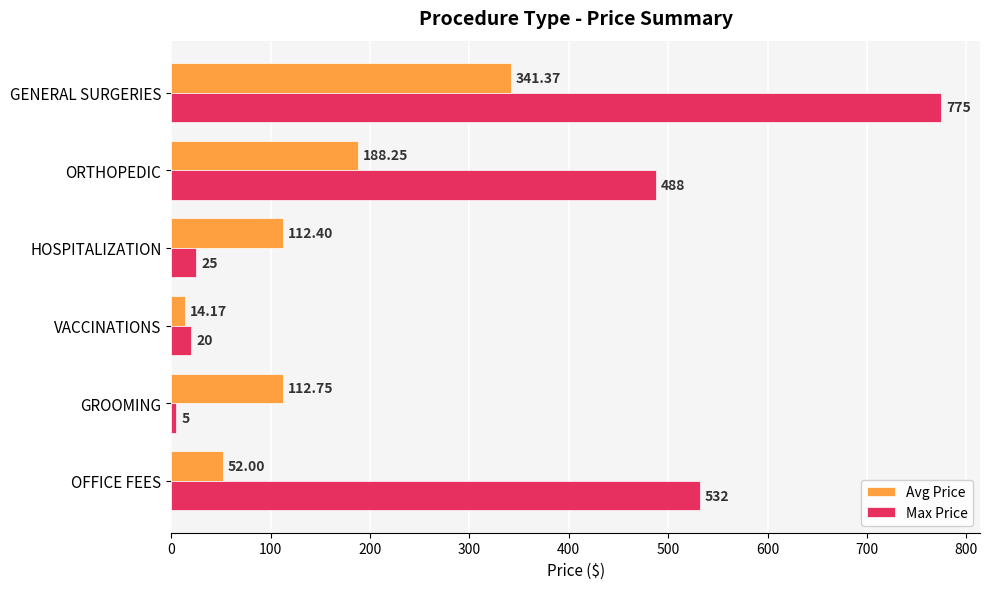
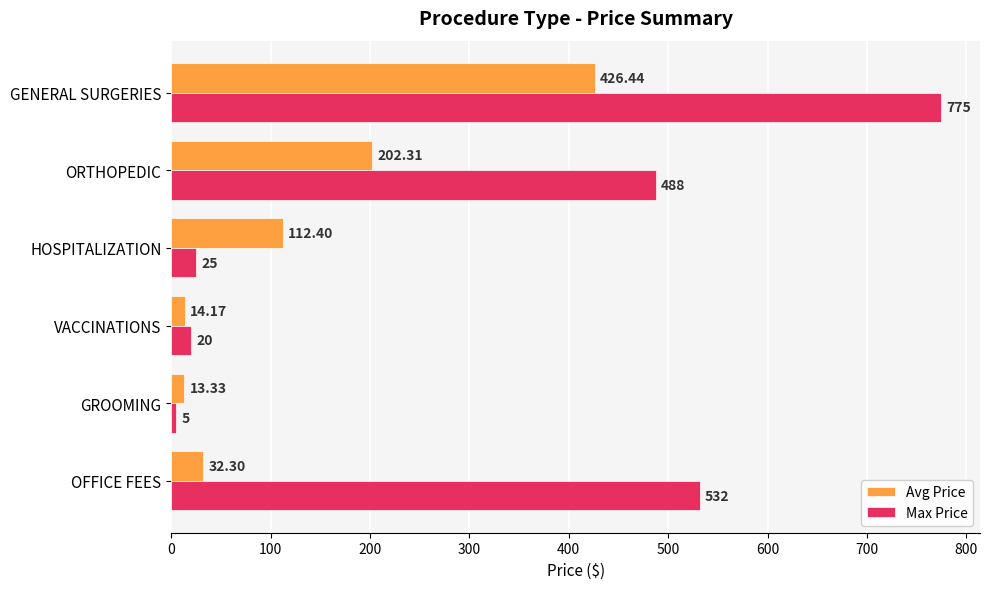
Avg Price, GENERAL SURGERIES: 341.37 -> 426.44
Avg Price, ORTHOPEDIC: 188.25 -> 202.31
Avg Price, GROOMING: 112.75 -> 13.33
Avg Price, OFFICE FEES: 52.00 -> 32.30
